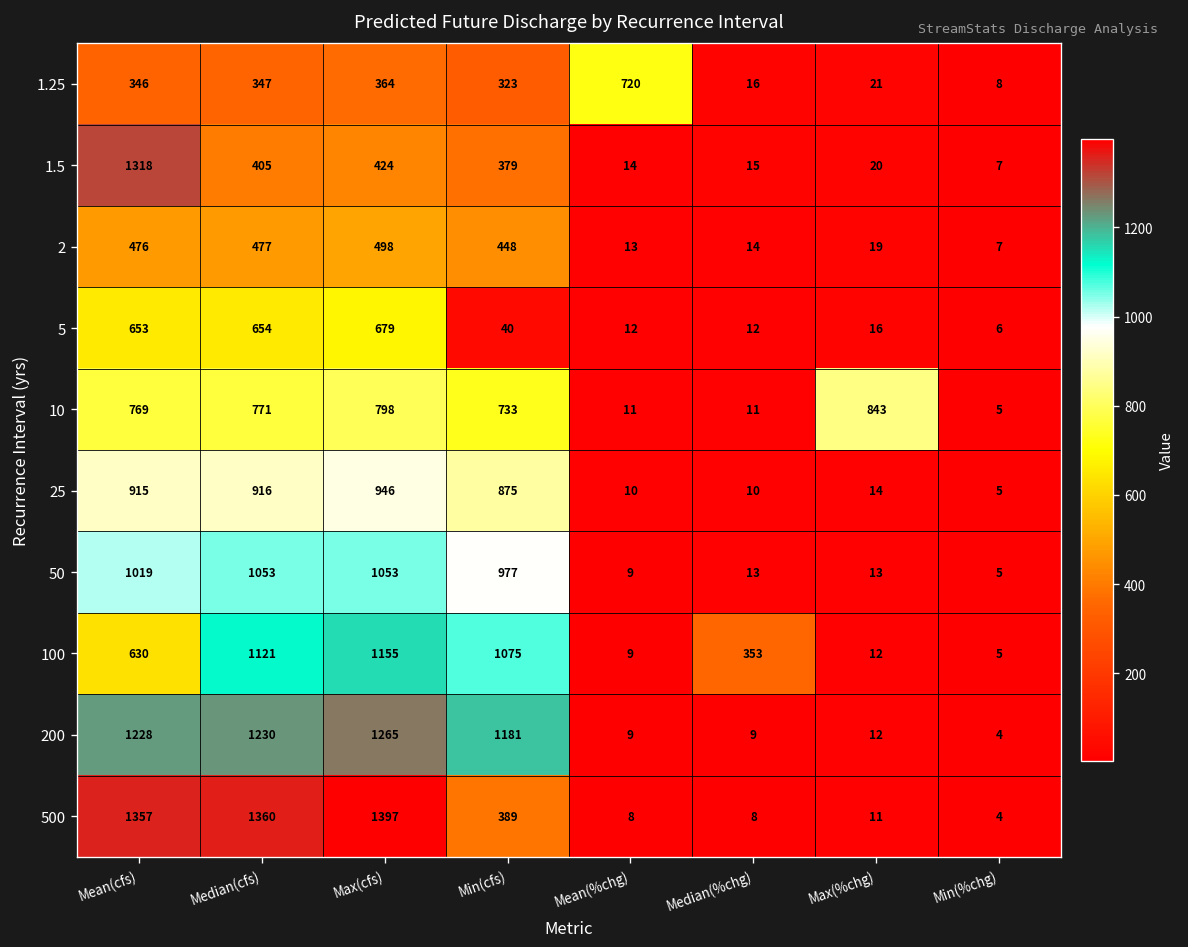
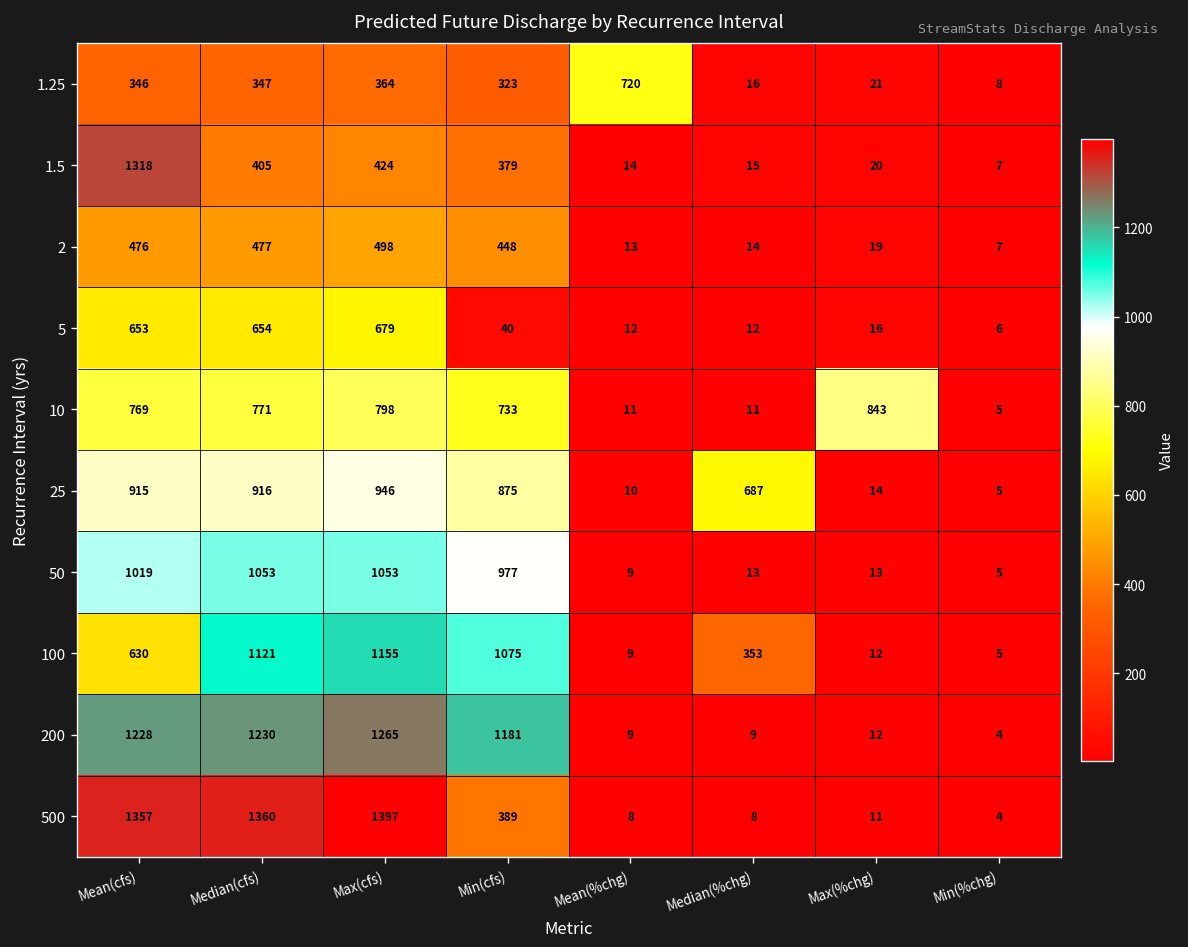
25, Median(%chg): 10 -> 687
